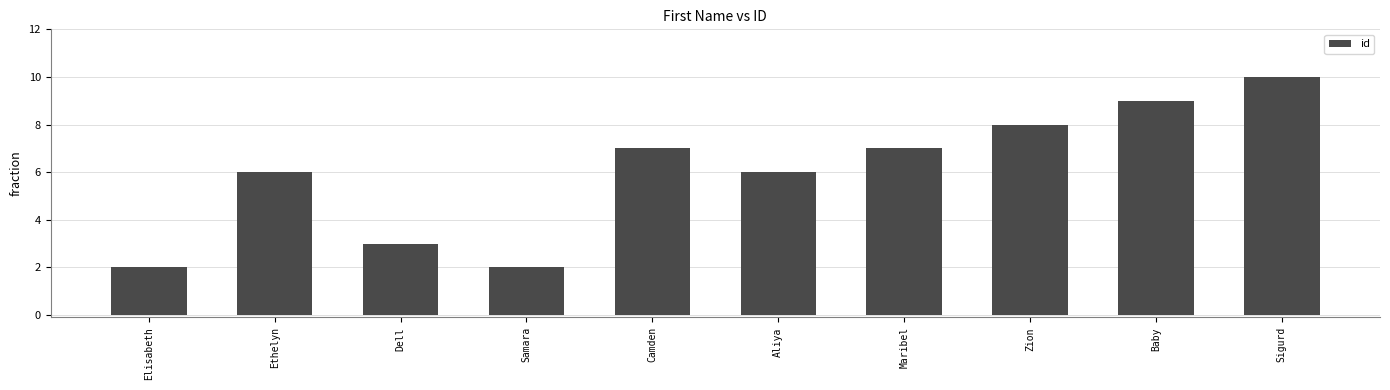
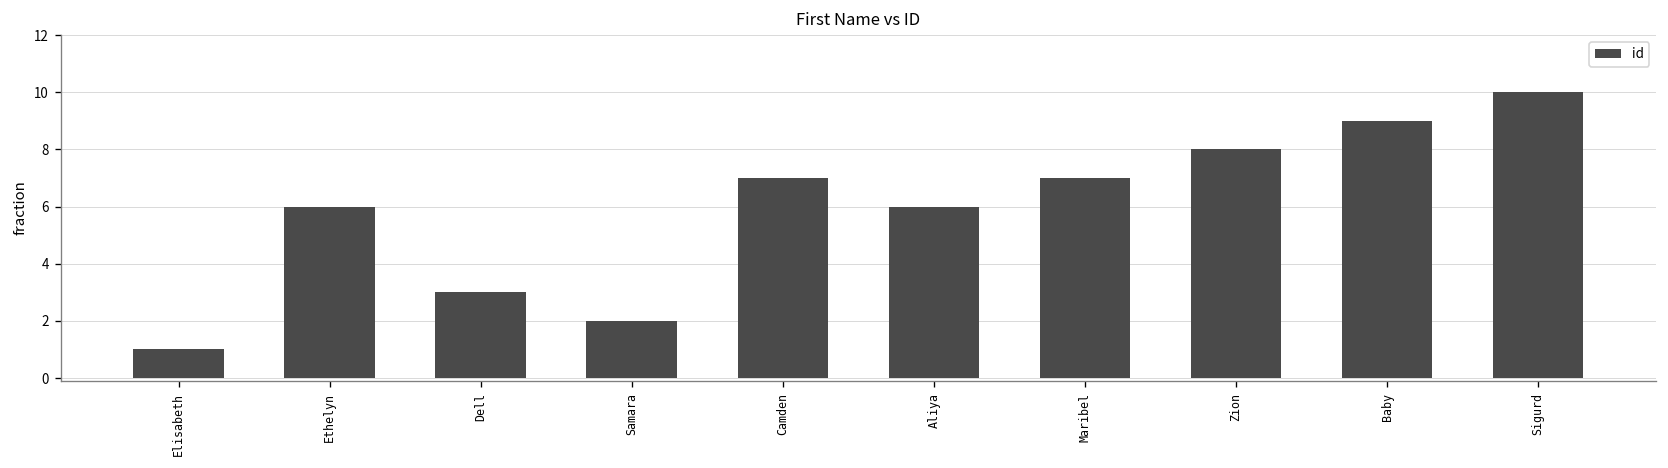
Elisabeth: 2 -> 1
